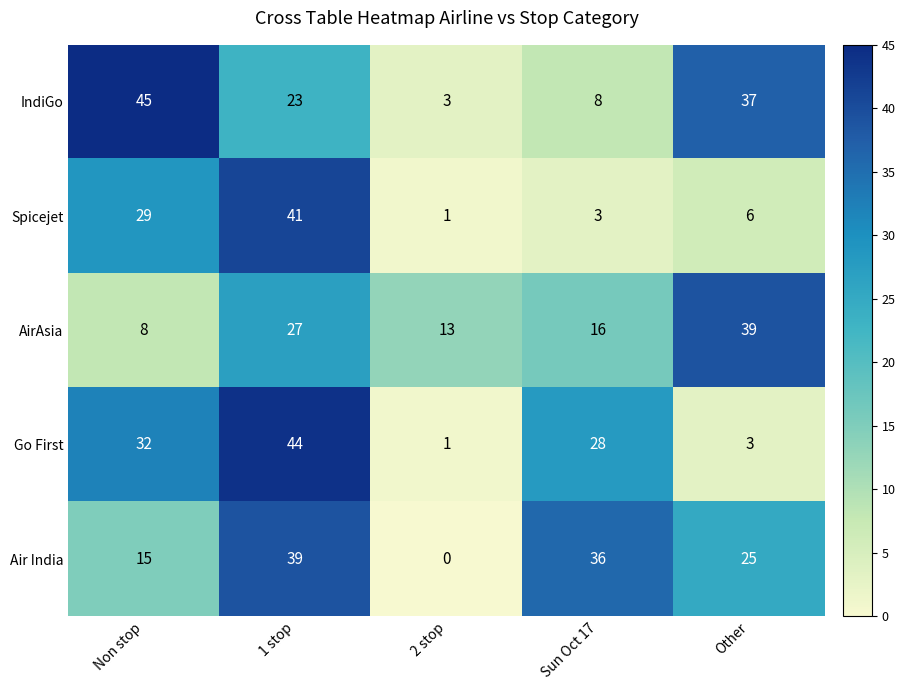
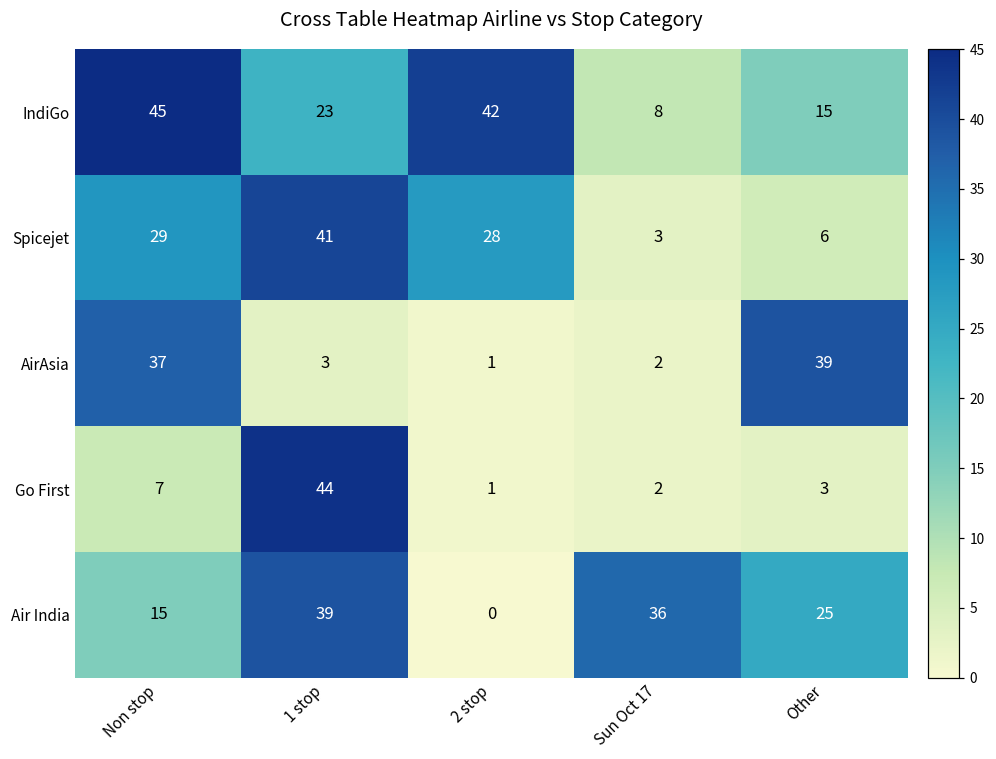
IndiGo, 2 stop: 3 -> 42
IndiGo, Other: 37 -> 15
Spicejet, 2 stop: 1 -> 28
AirAsia, Non stop: 8 -> 37
AirAsia, 1 stop: 27 -> 3
AirAsia, 2 stop: 13 -> 1
AirAsia, Sun Oct 17: 16 -> 2
Go First, Non stop: 32 -> 7
Go First, Sun Oct 17: 28 -> 2
